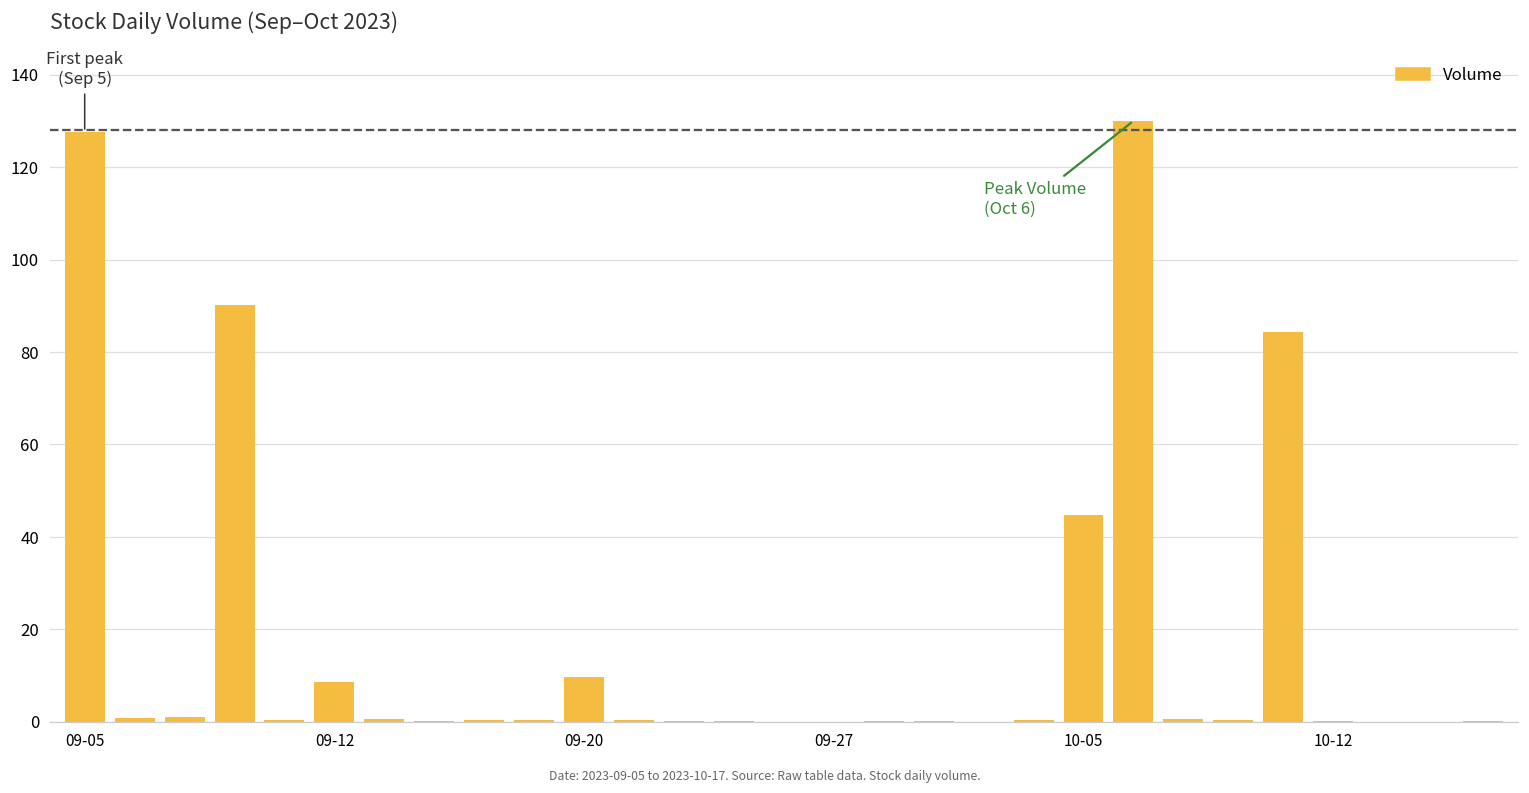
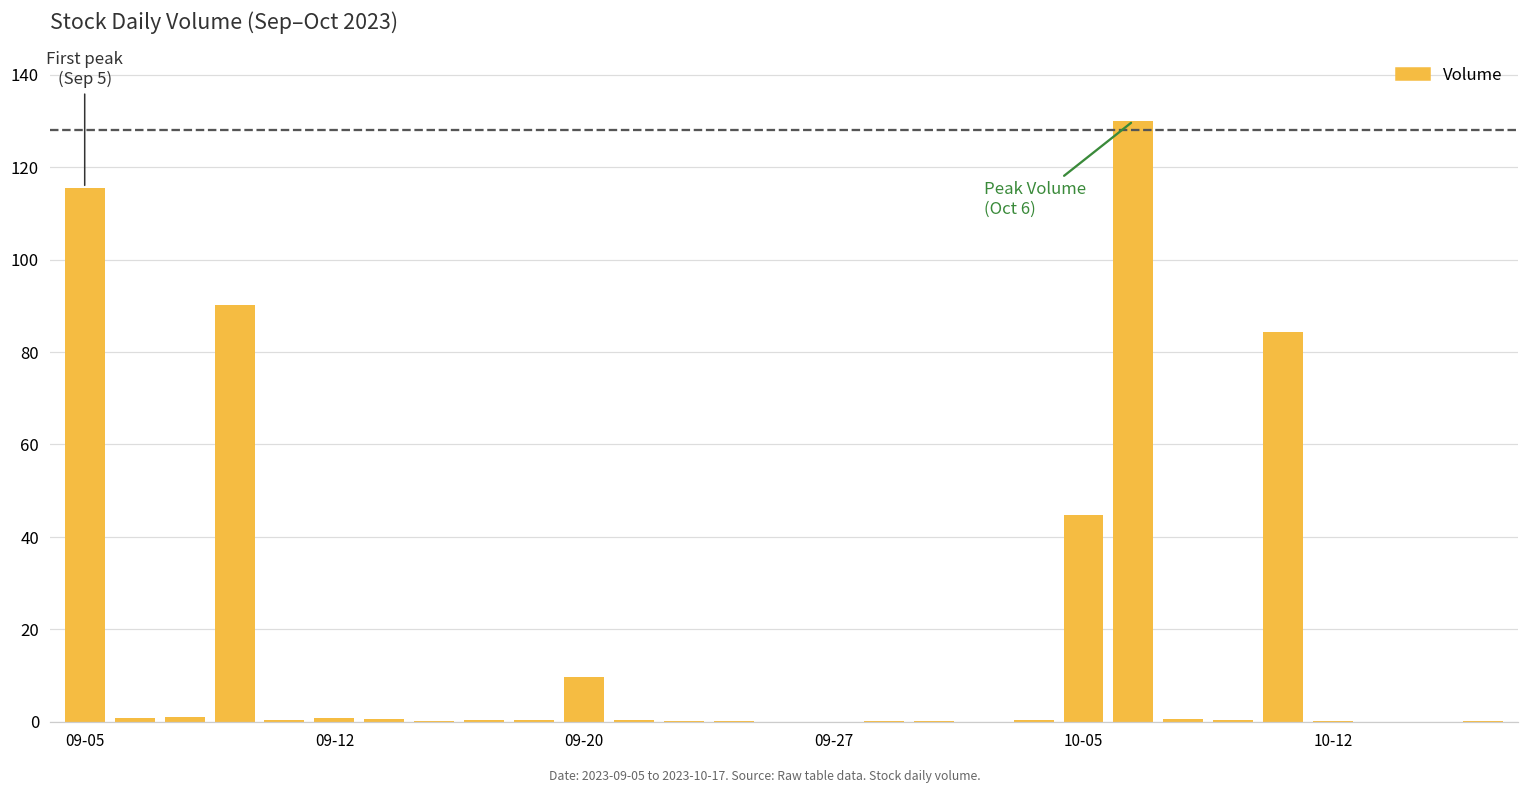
09-05: 128 -> 115
09-12: 9 -> 1
